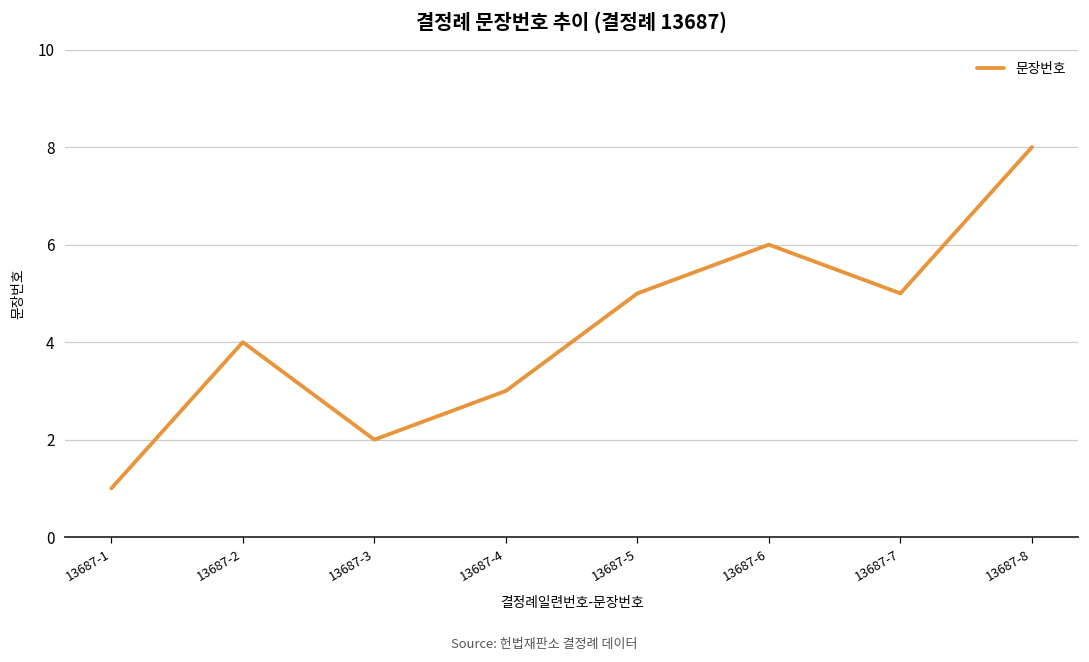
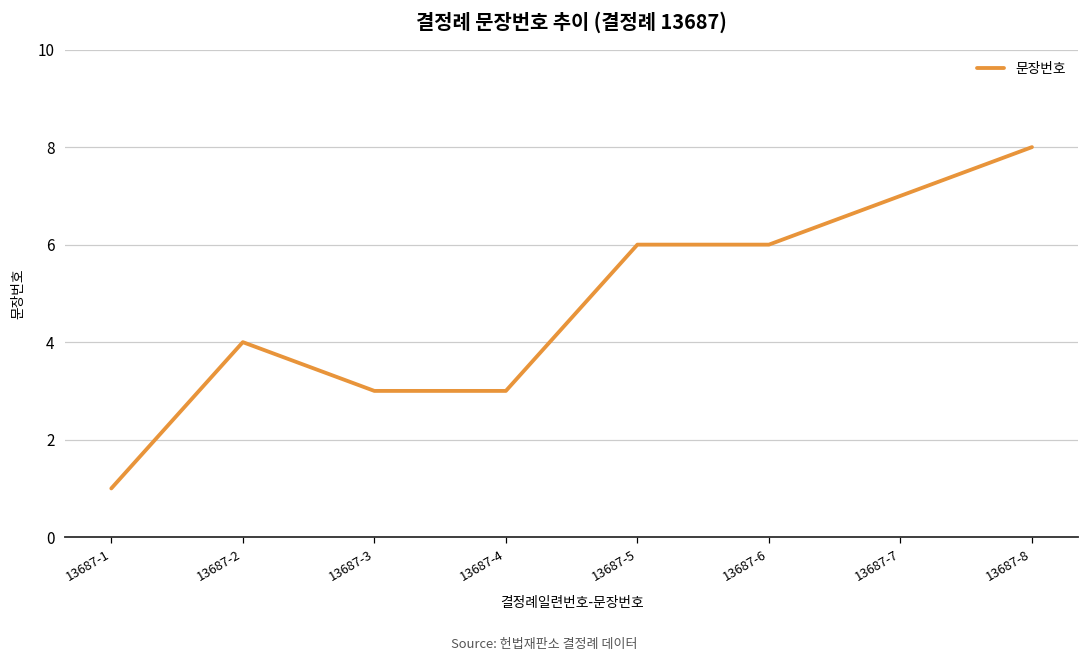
13687-3: 2 -> 3
13687-5: 5 -> 6
13687-7: 5 -> 7
